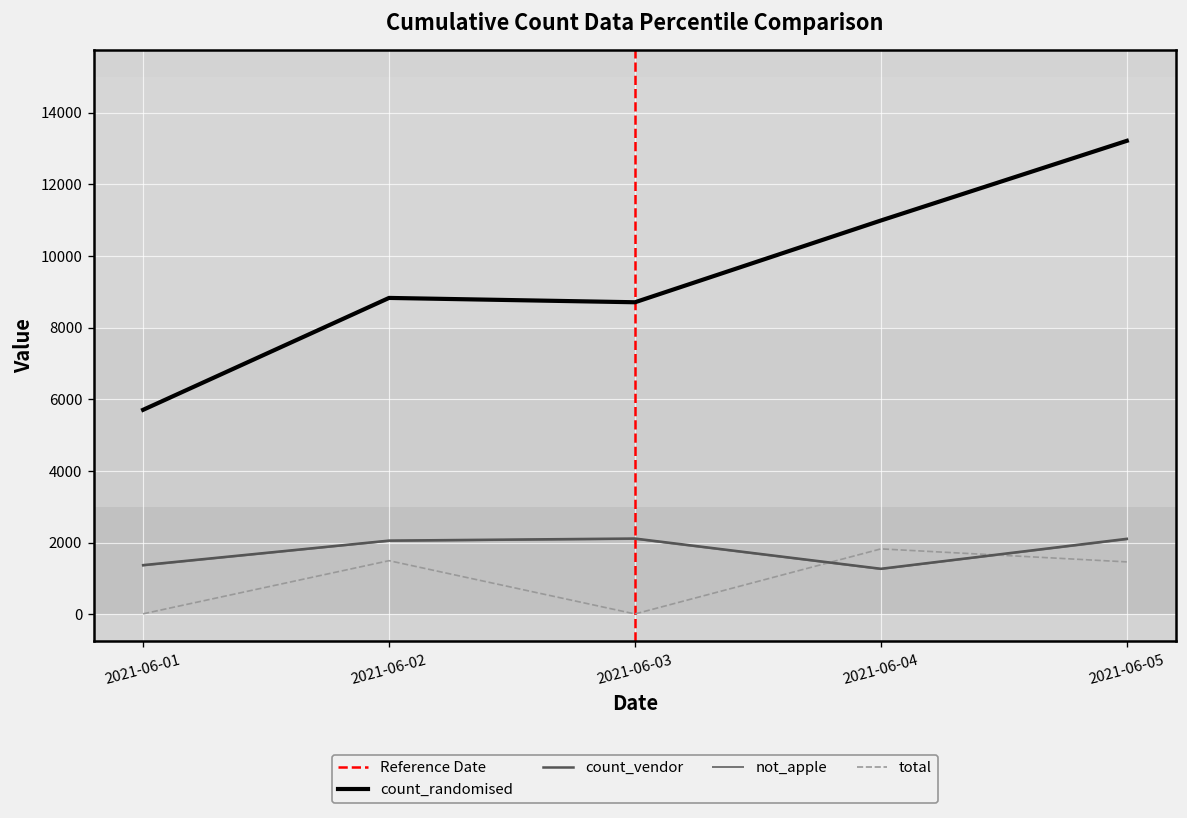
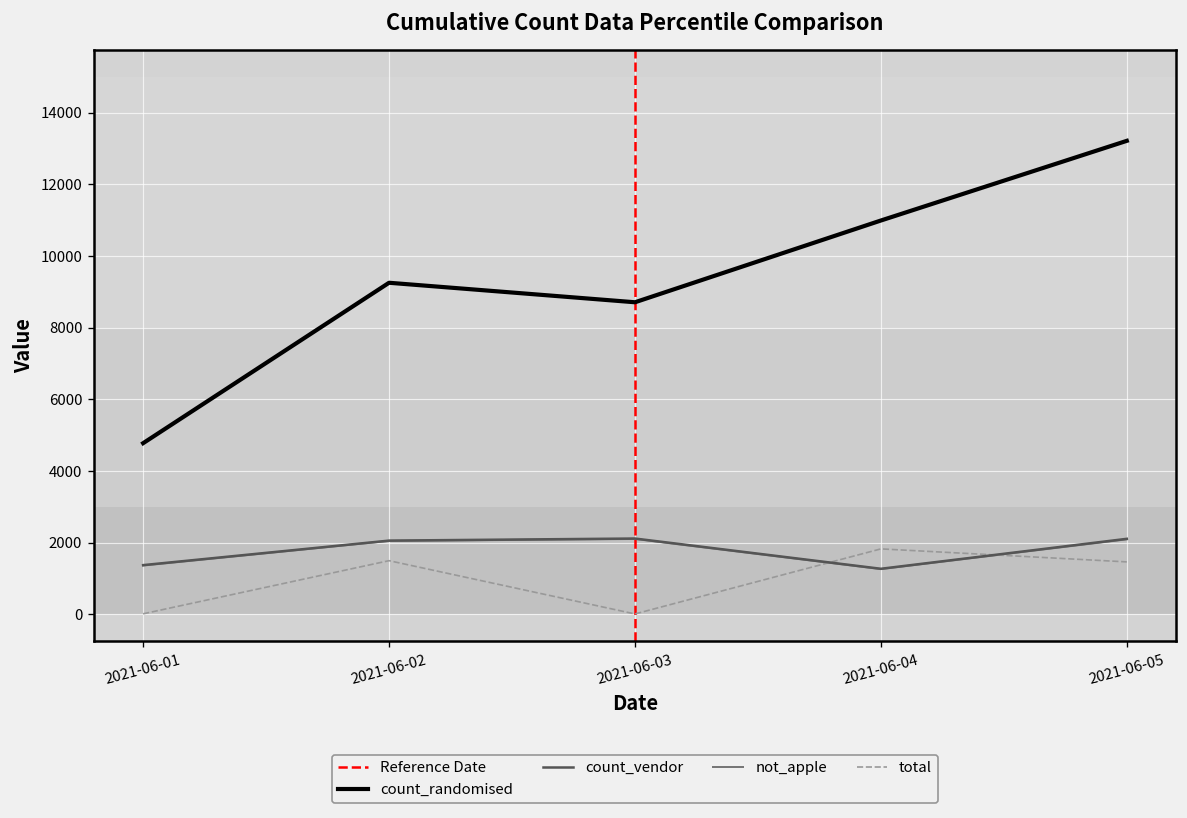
count_randomised, 2021-06-01: 5700 -> 4800
count_randomised, 2021-06-02: 8800 -> 9300
